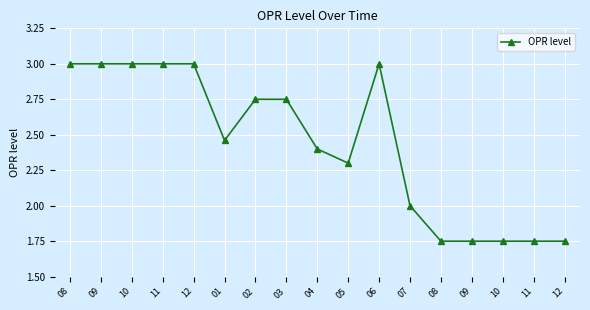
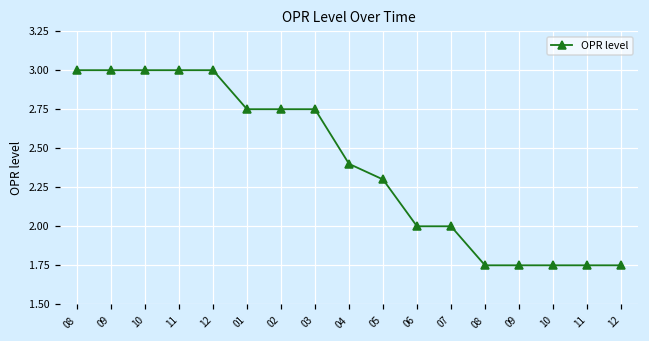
01: 2.46 -> 2.75
06: 3 -> 2
